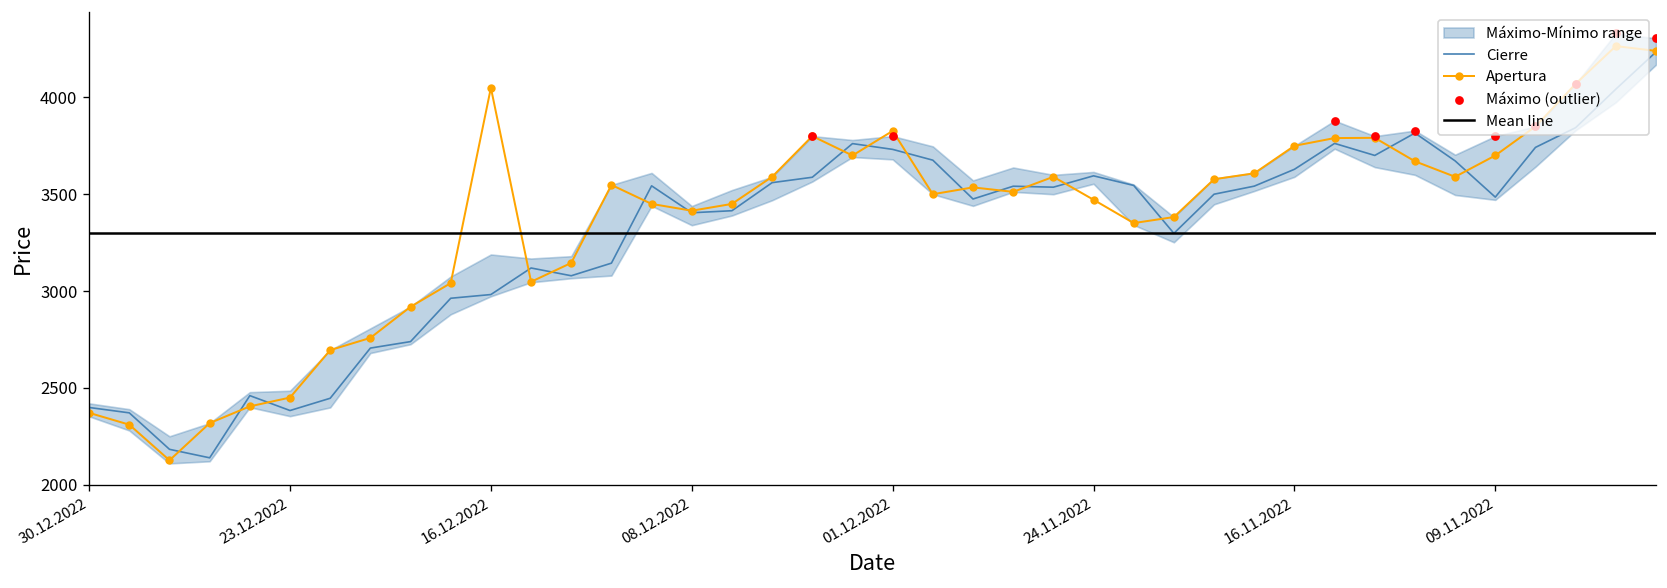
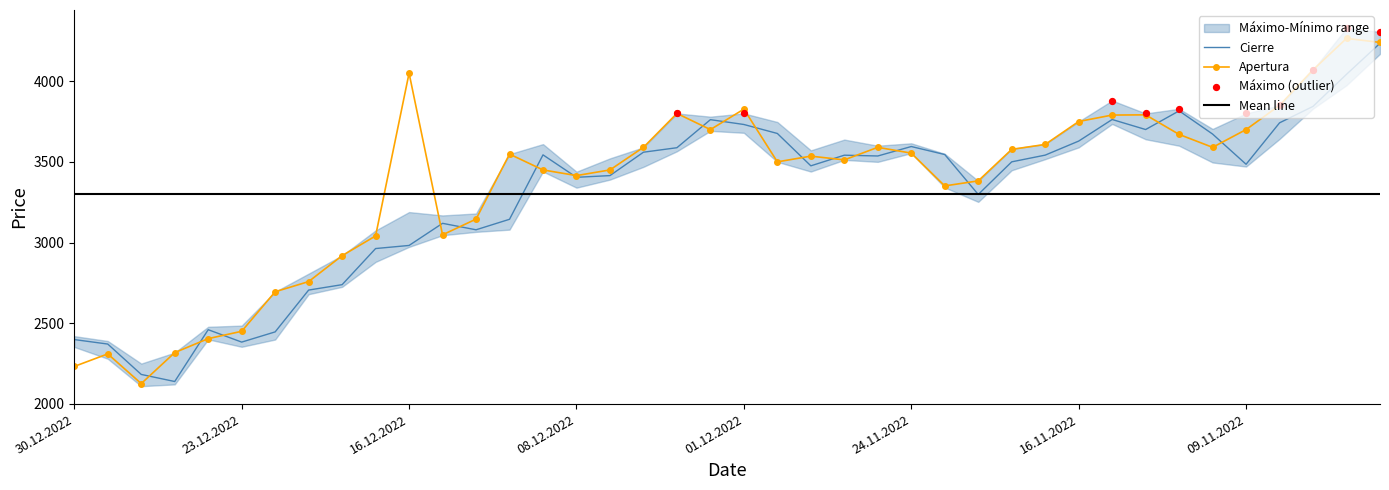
Apertura, 30.12.2022: 2370 -> 2230
Apertura, 24.11.2022: 3470 -> 3550
